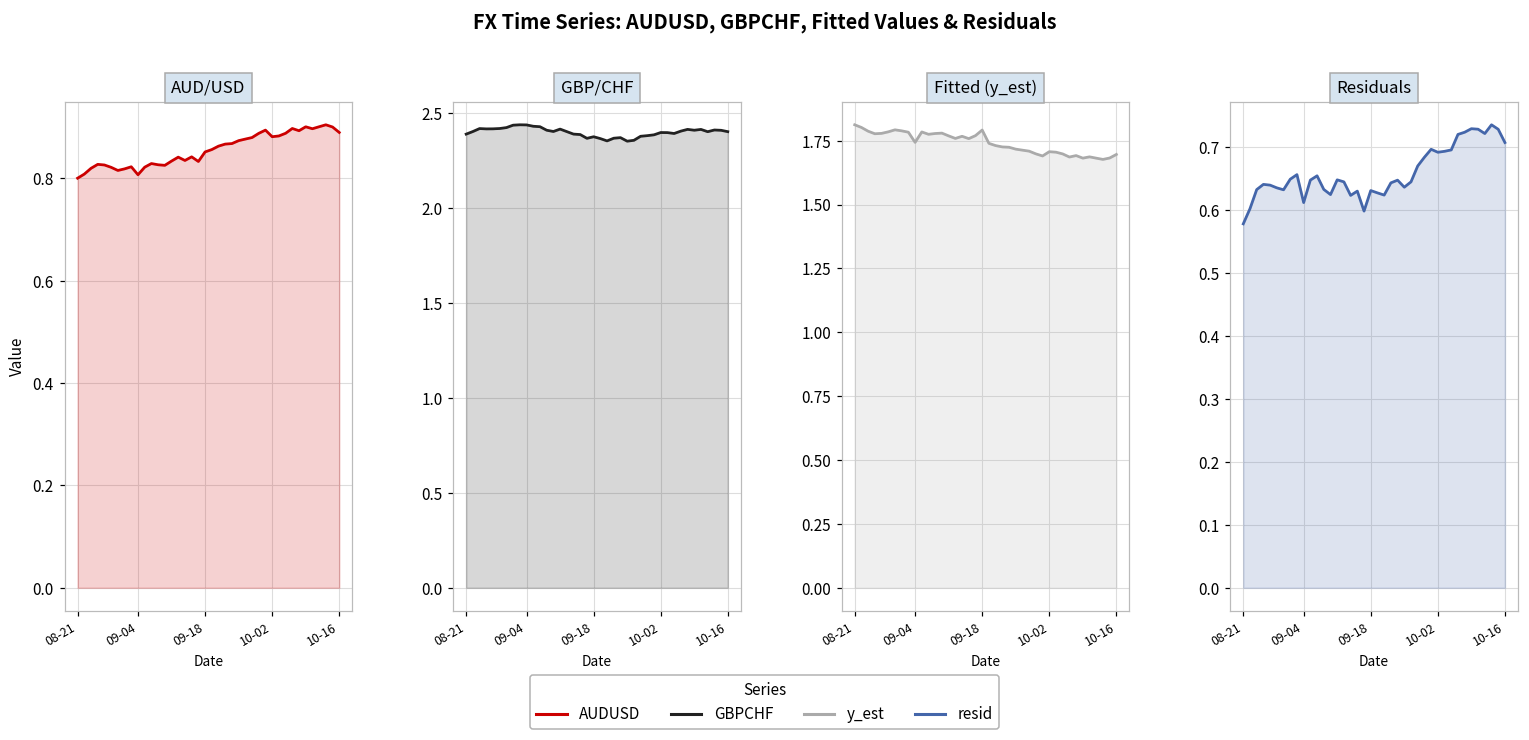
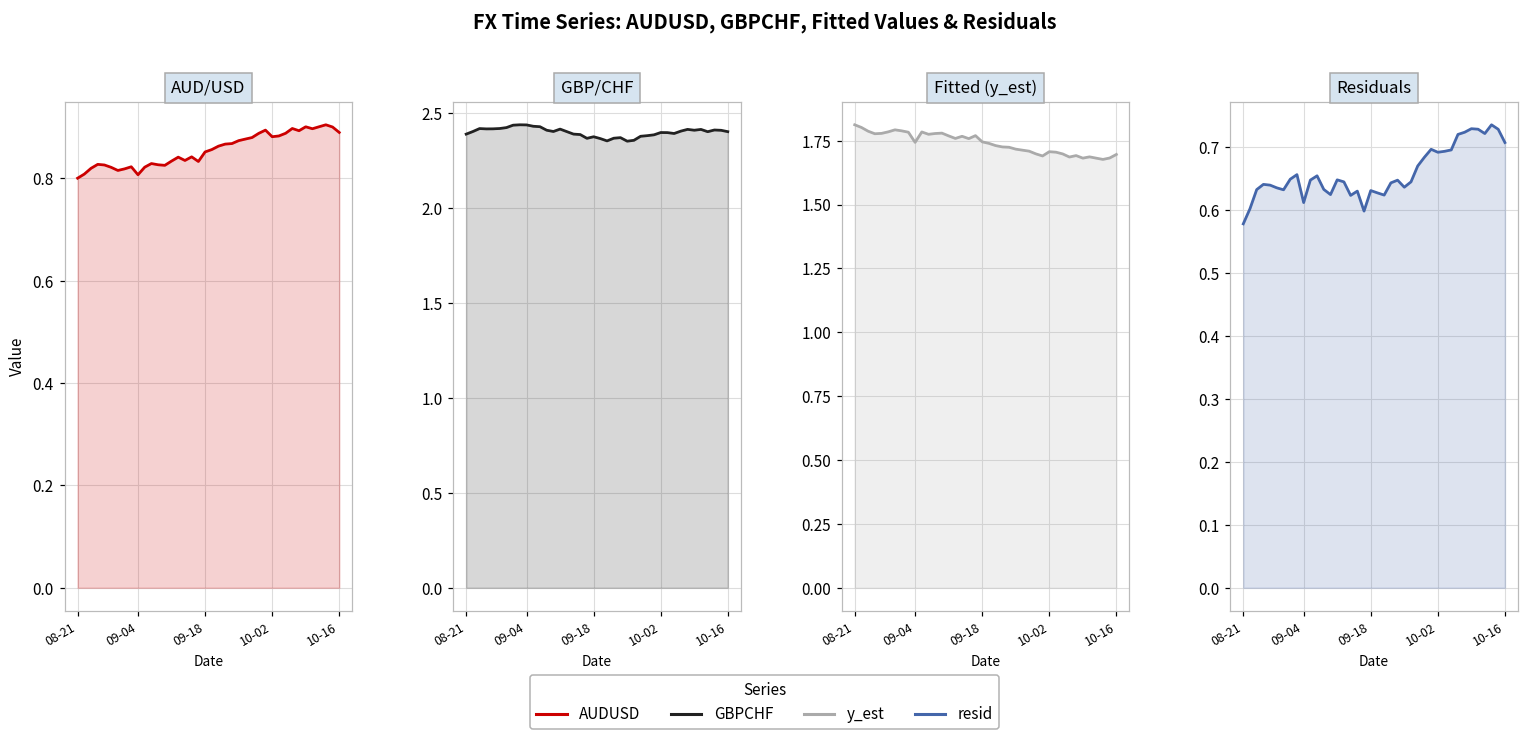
Fitted (y_est), 09-18: 1.79 -> 1.75
